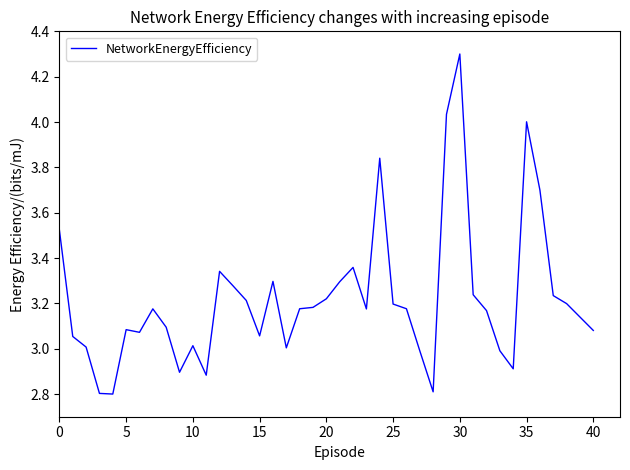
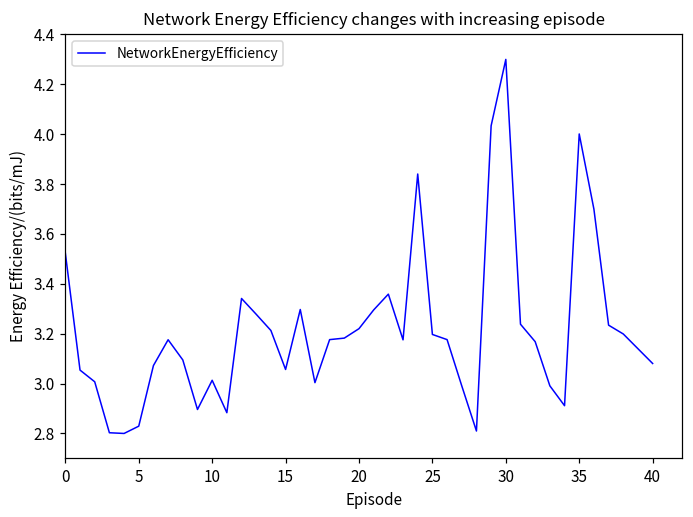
5: 3.08 -> 2.83
